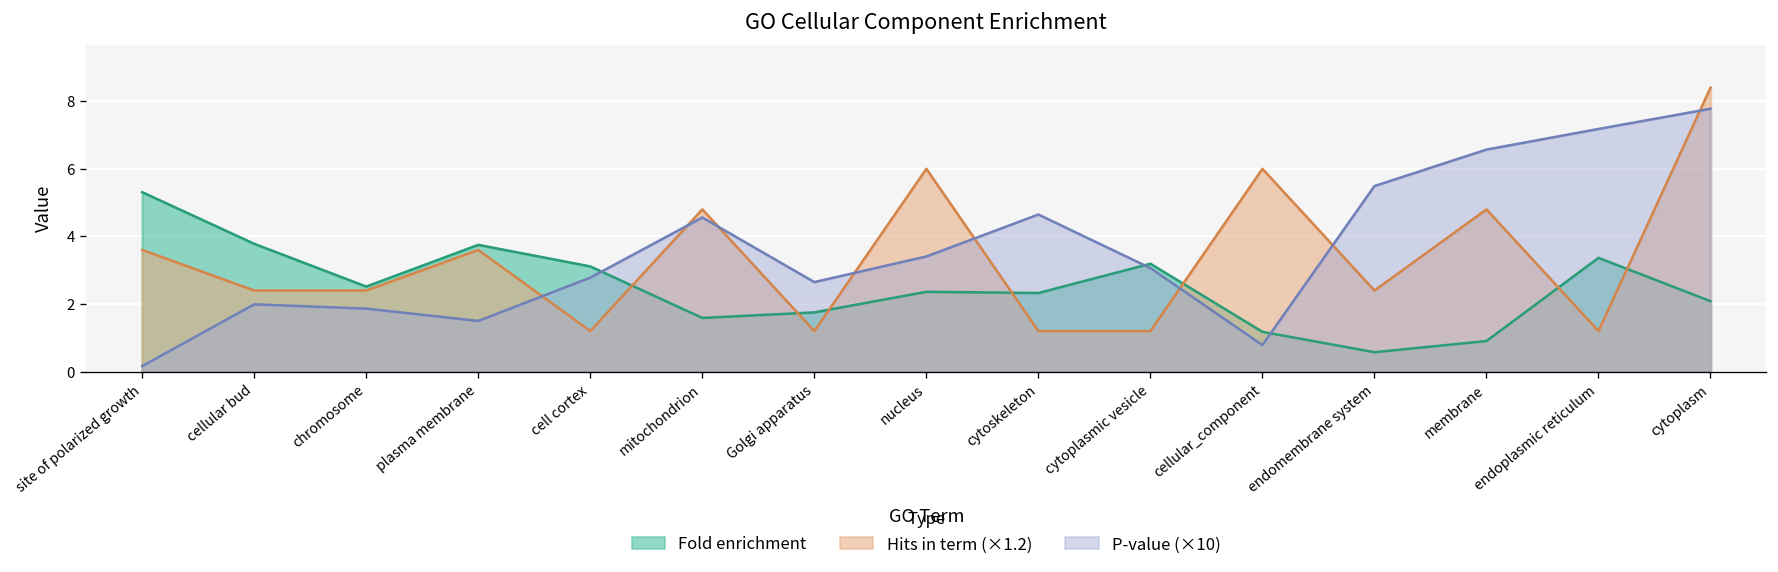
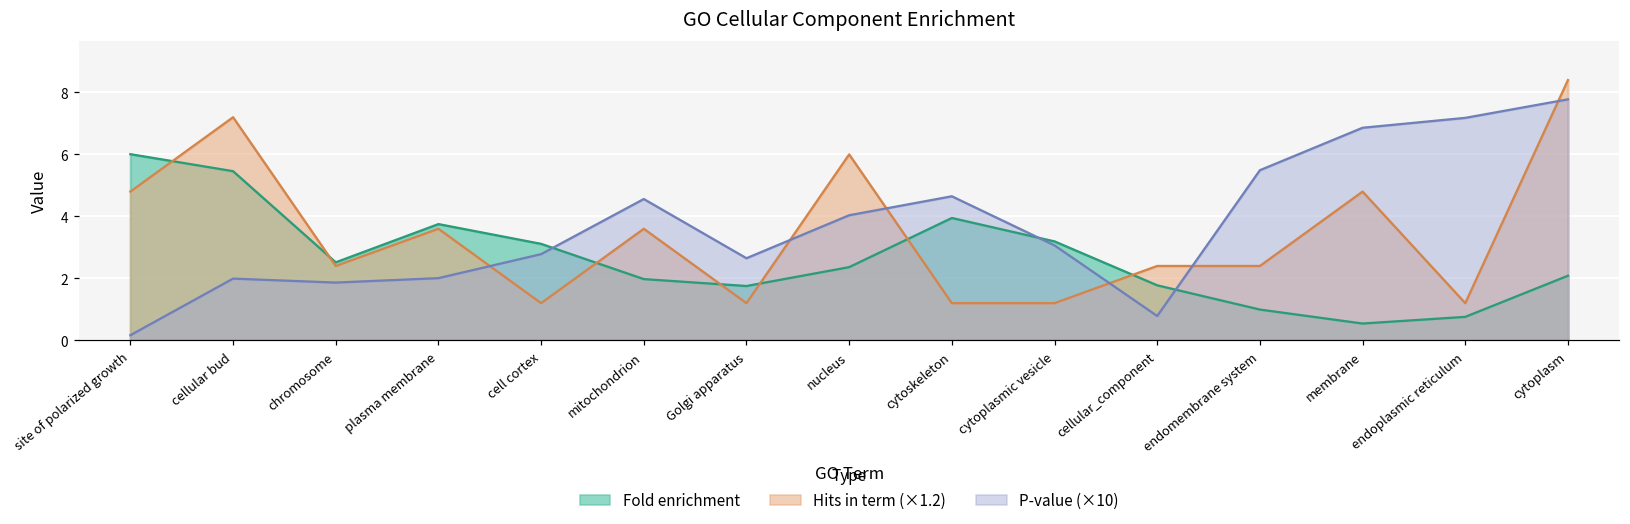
Fold enrichment, site of polarized growth: 5.3 -> 6.0
Hits in term (×1.2), site of polarized growth: 3.6 -> 4.8
Fold enrichment, cellular bud: 3.8 -> 5.5
Hits in term (×1.2), cellular bud: 2.4 -> 7.2
P-value (×10), plasma membrane: 1.5 -> 2.0
Fold enrichment, mitochondrion: 1.6 -> 2.0
Hits in term (×1.2), mitochondrion: 4.8 -> 3.6
P-value (×10), nucleus: 3.4 -> 4.0
Fold enrichment, cytoskeleton: 2.3 -> 3.9
Fold enrichment, cellular_component: 1.2 -> 1.8
Hits in term (×1.2), cellular_component: 6.0 -> 2.4
Fold enrichment, endomembrane system: 0.6 -> 1.0
Fold enrichment, membrane: 0.9 -> 0.5
P-value (×10), membrane: 6.6 -> 6.9
Fold enrichment, endoplasmic reticulum: 3.4 -> 0.8
